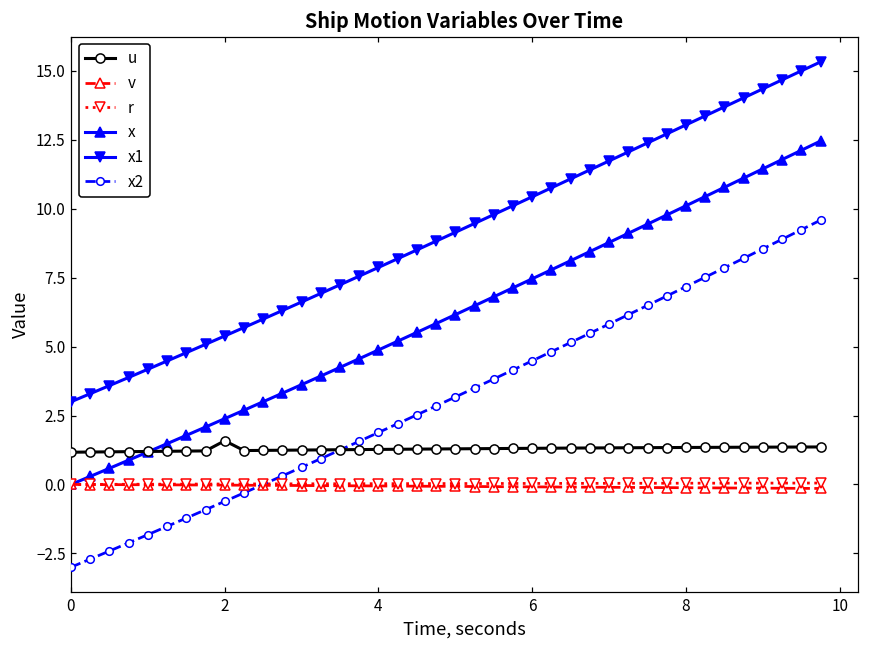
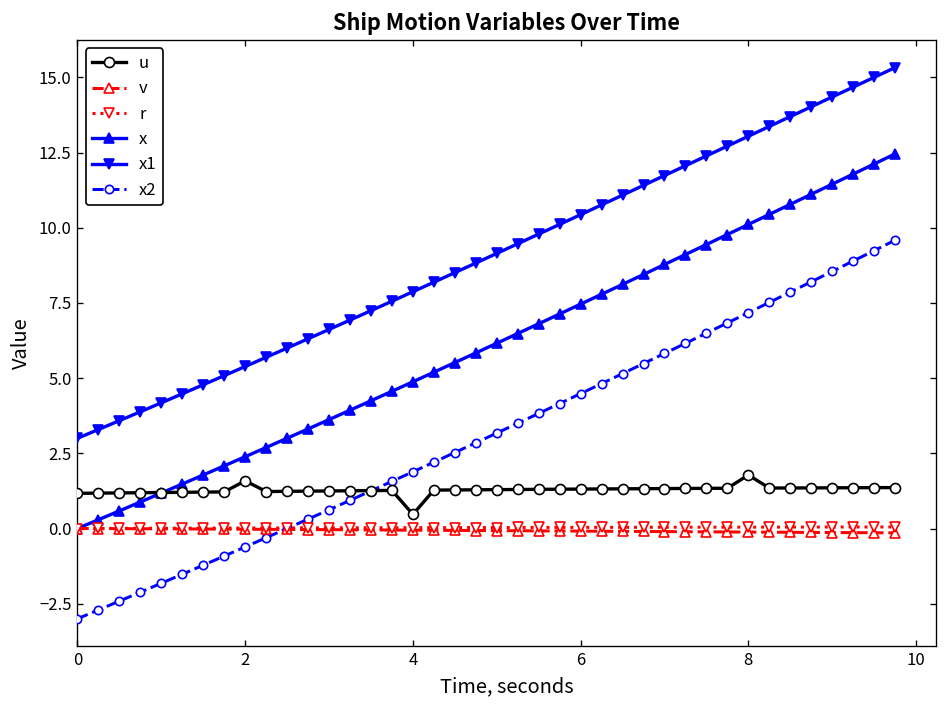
u, 4: 1.3 -> 0.5
u, 8: 1.3 -> 1.8
